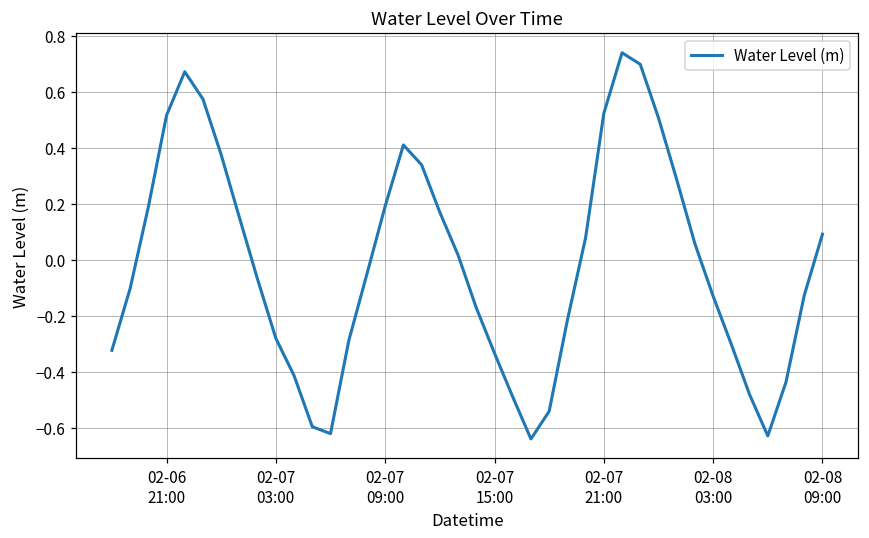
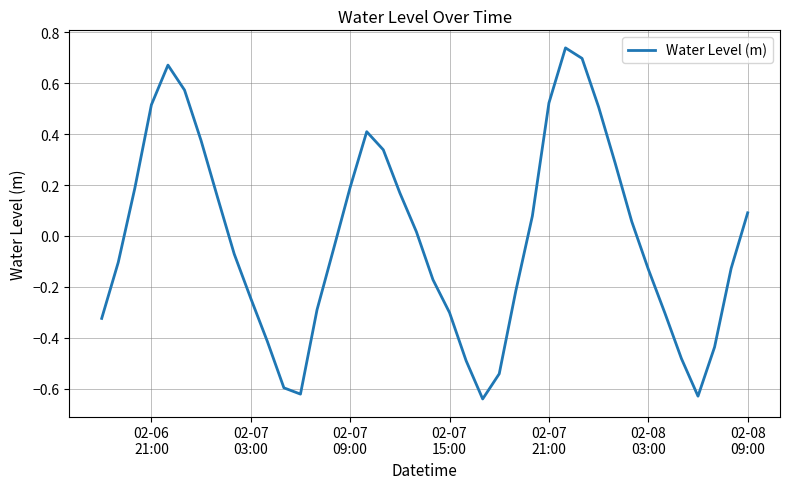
02-07 03:00: -0.28 -> -0.25
02-07 15:00: -0.33 -> -0.30
